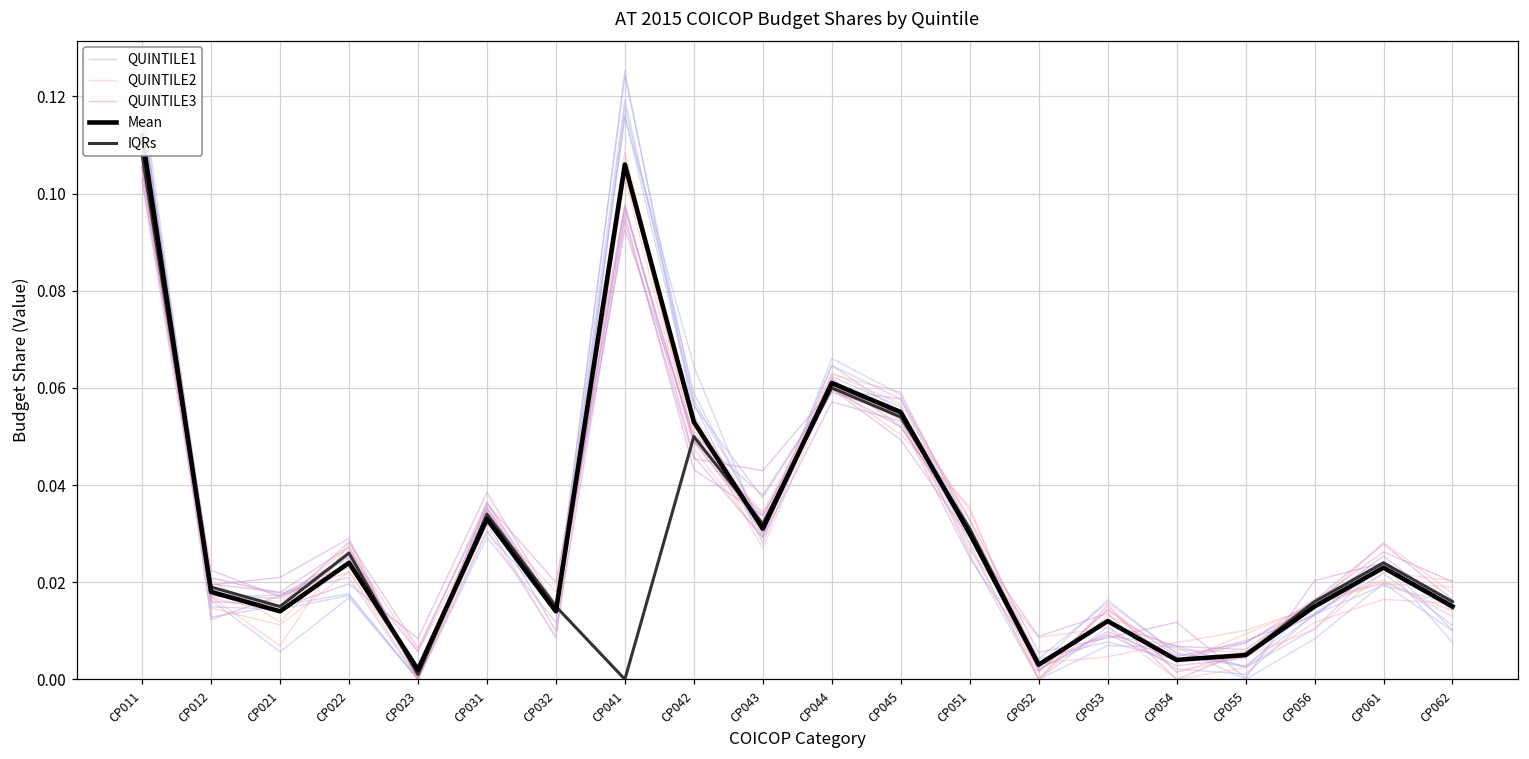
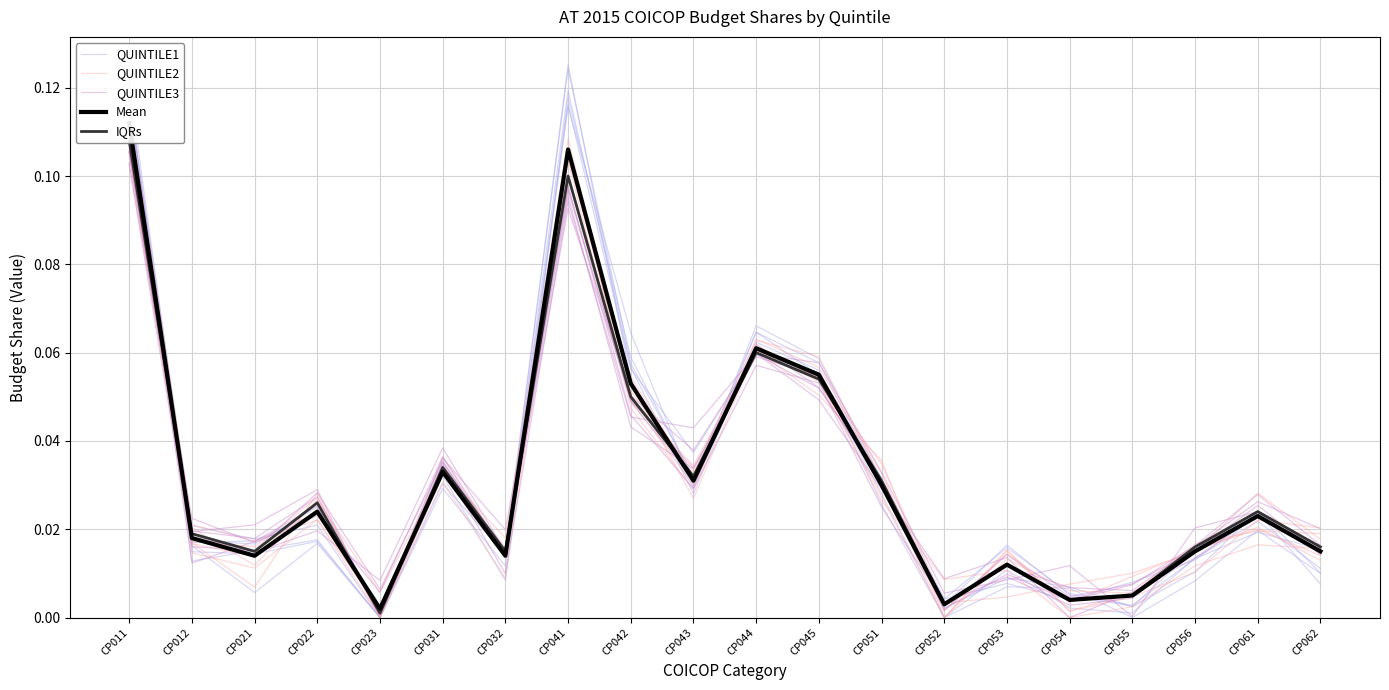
IQRs, CP041: 0.0 -> 0.1
